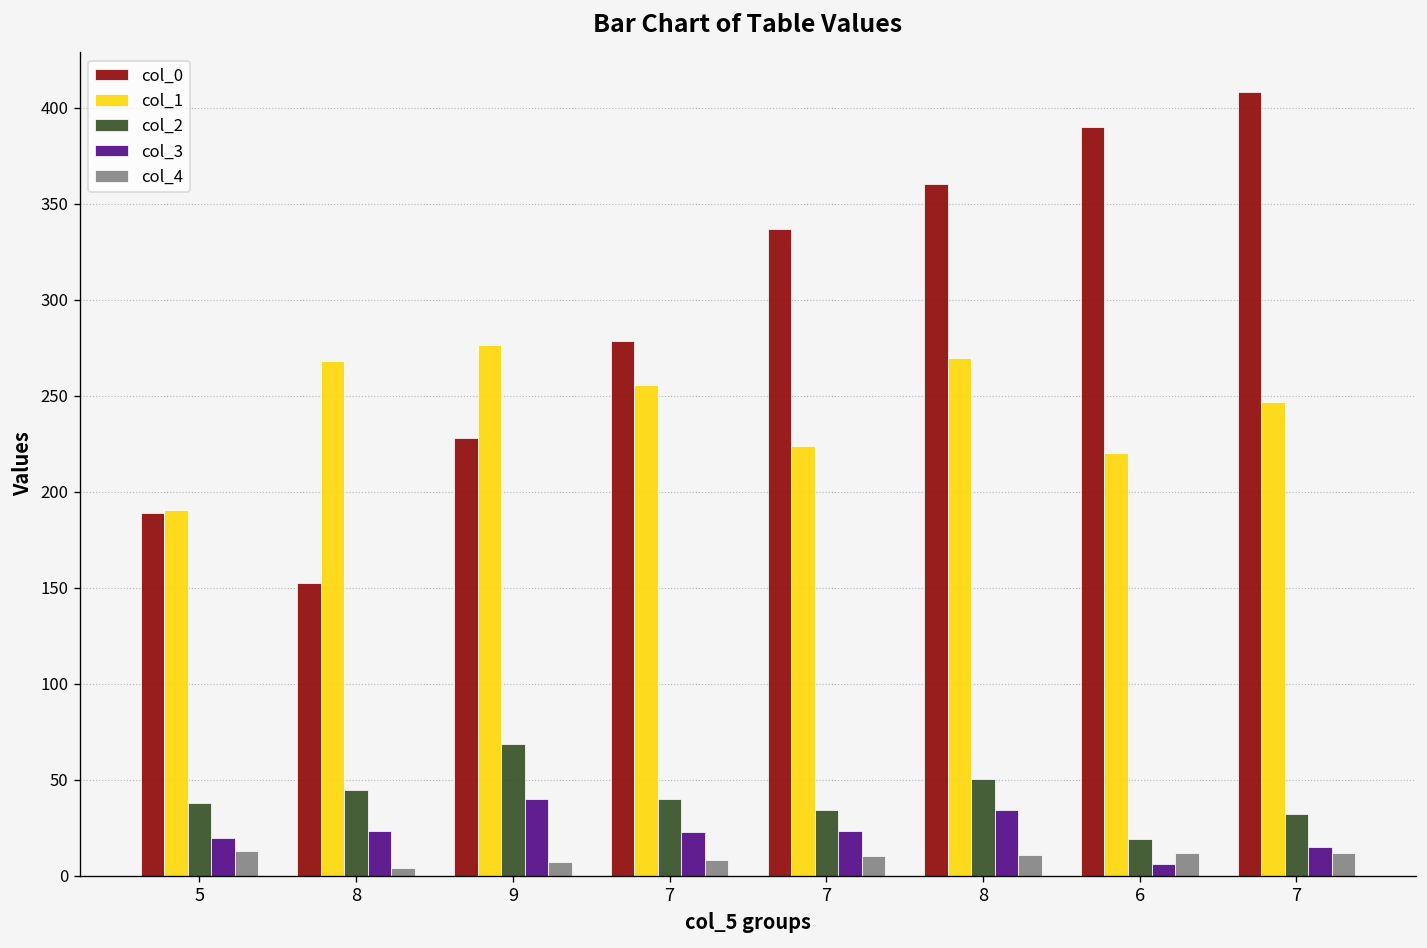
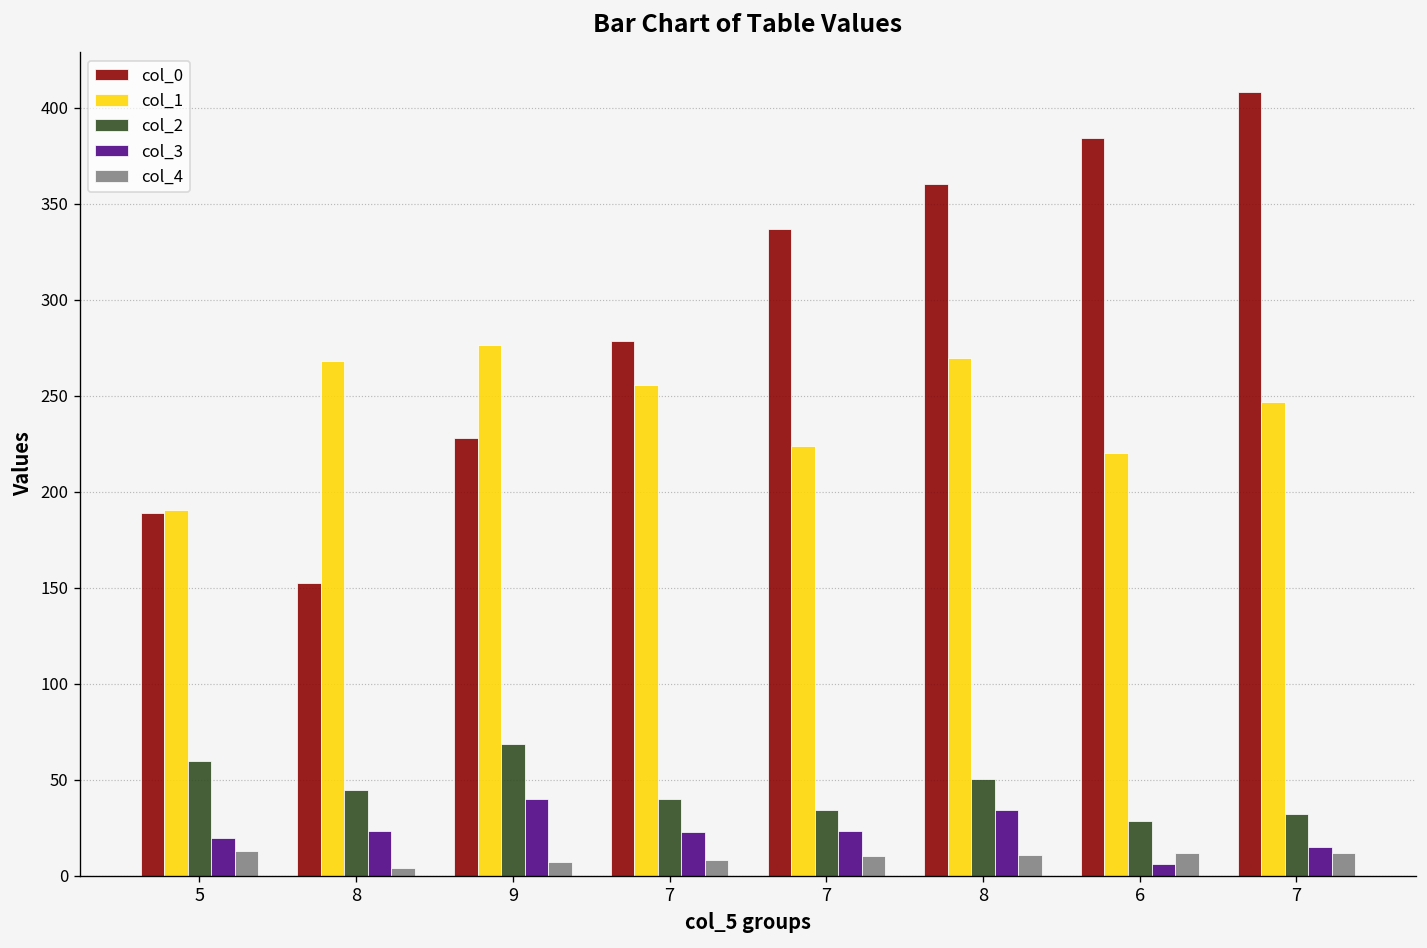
col_2, 5: 38 -> 60
col_0, 6: 390 -> 384
col_2, 6: 19 -> 29
